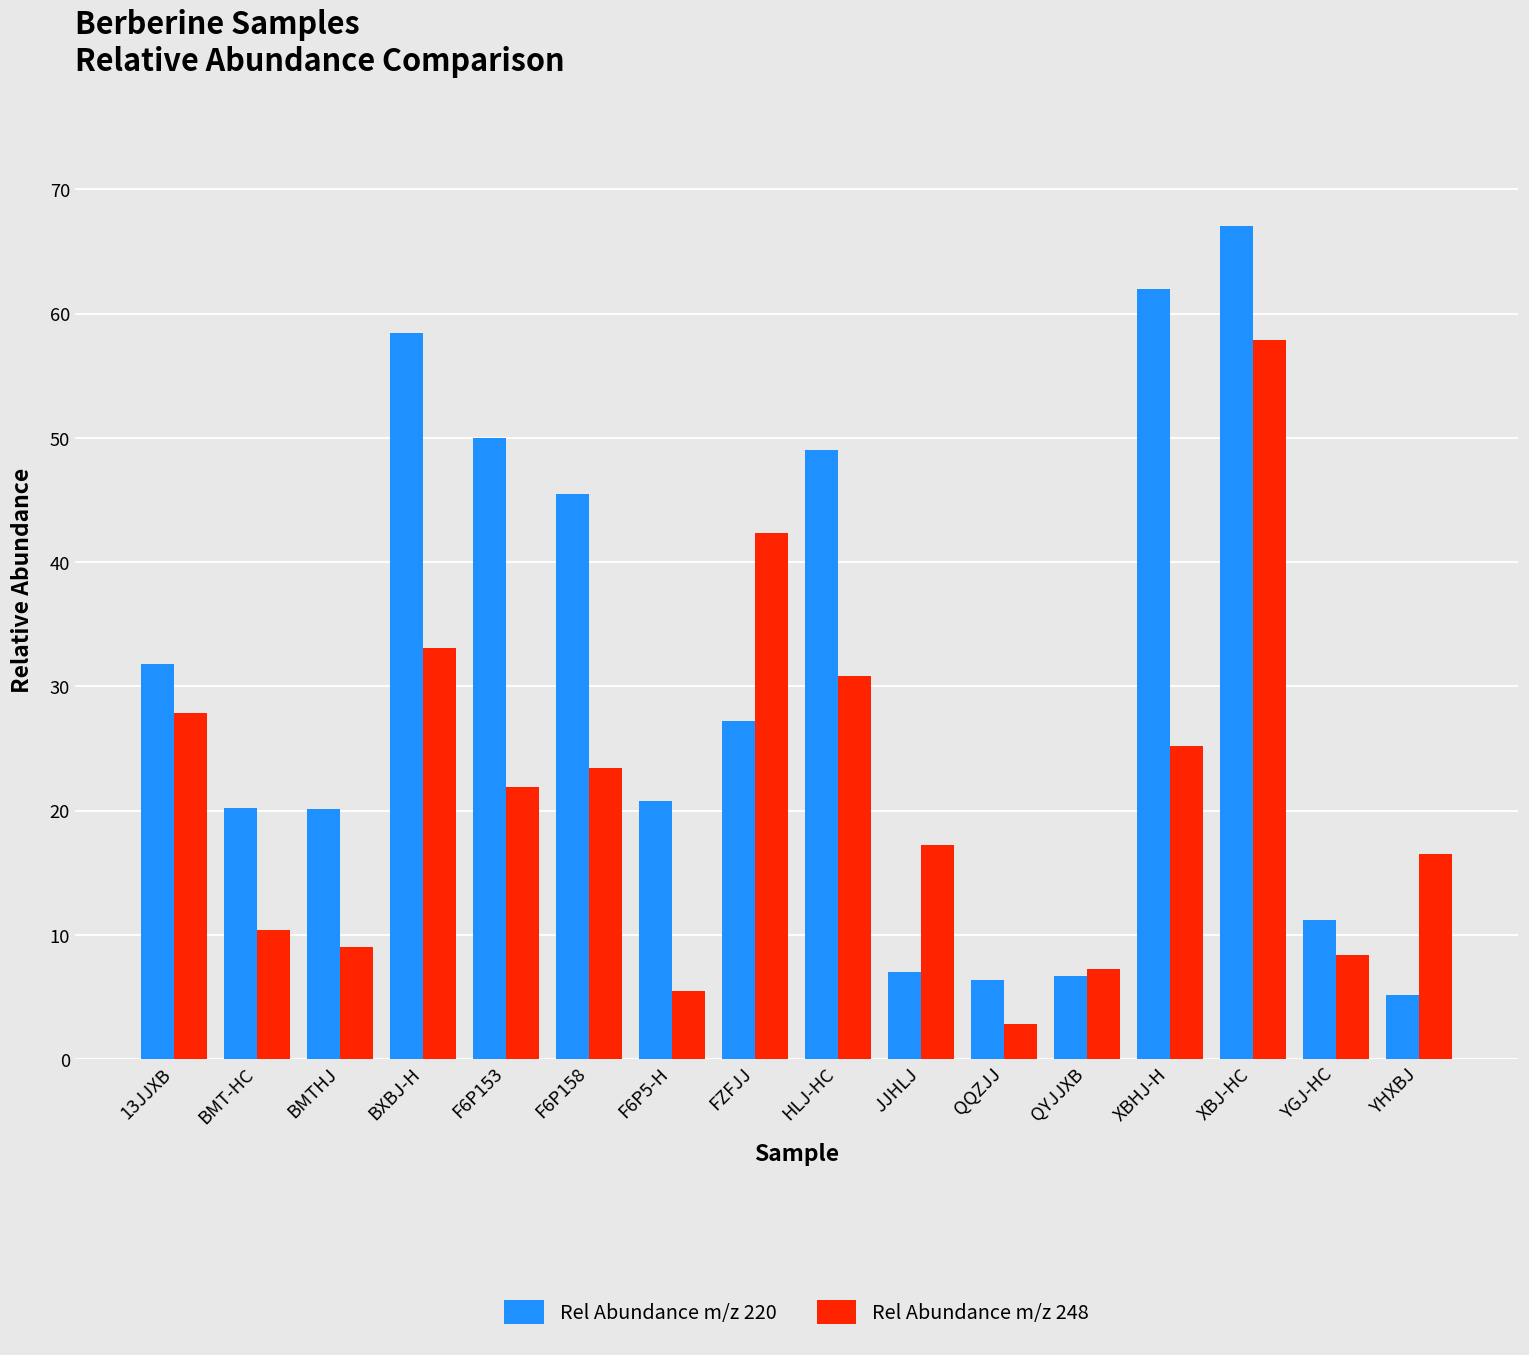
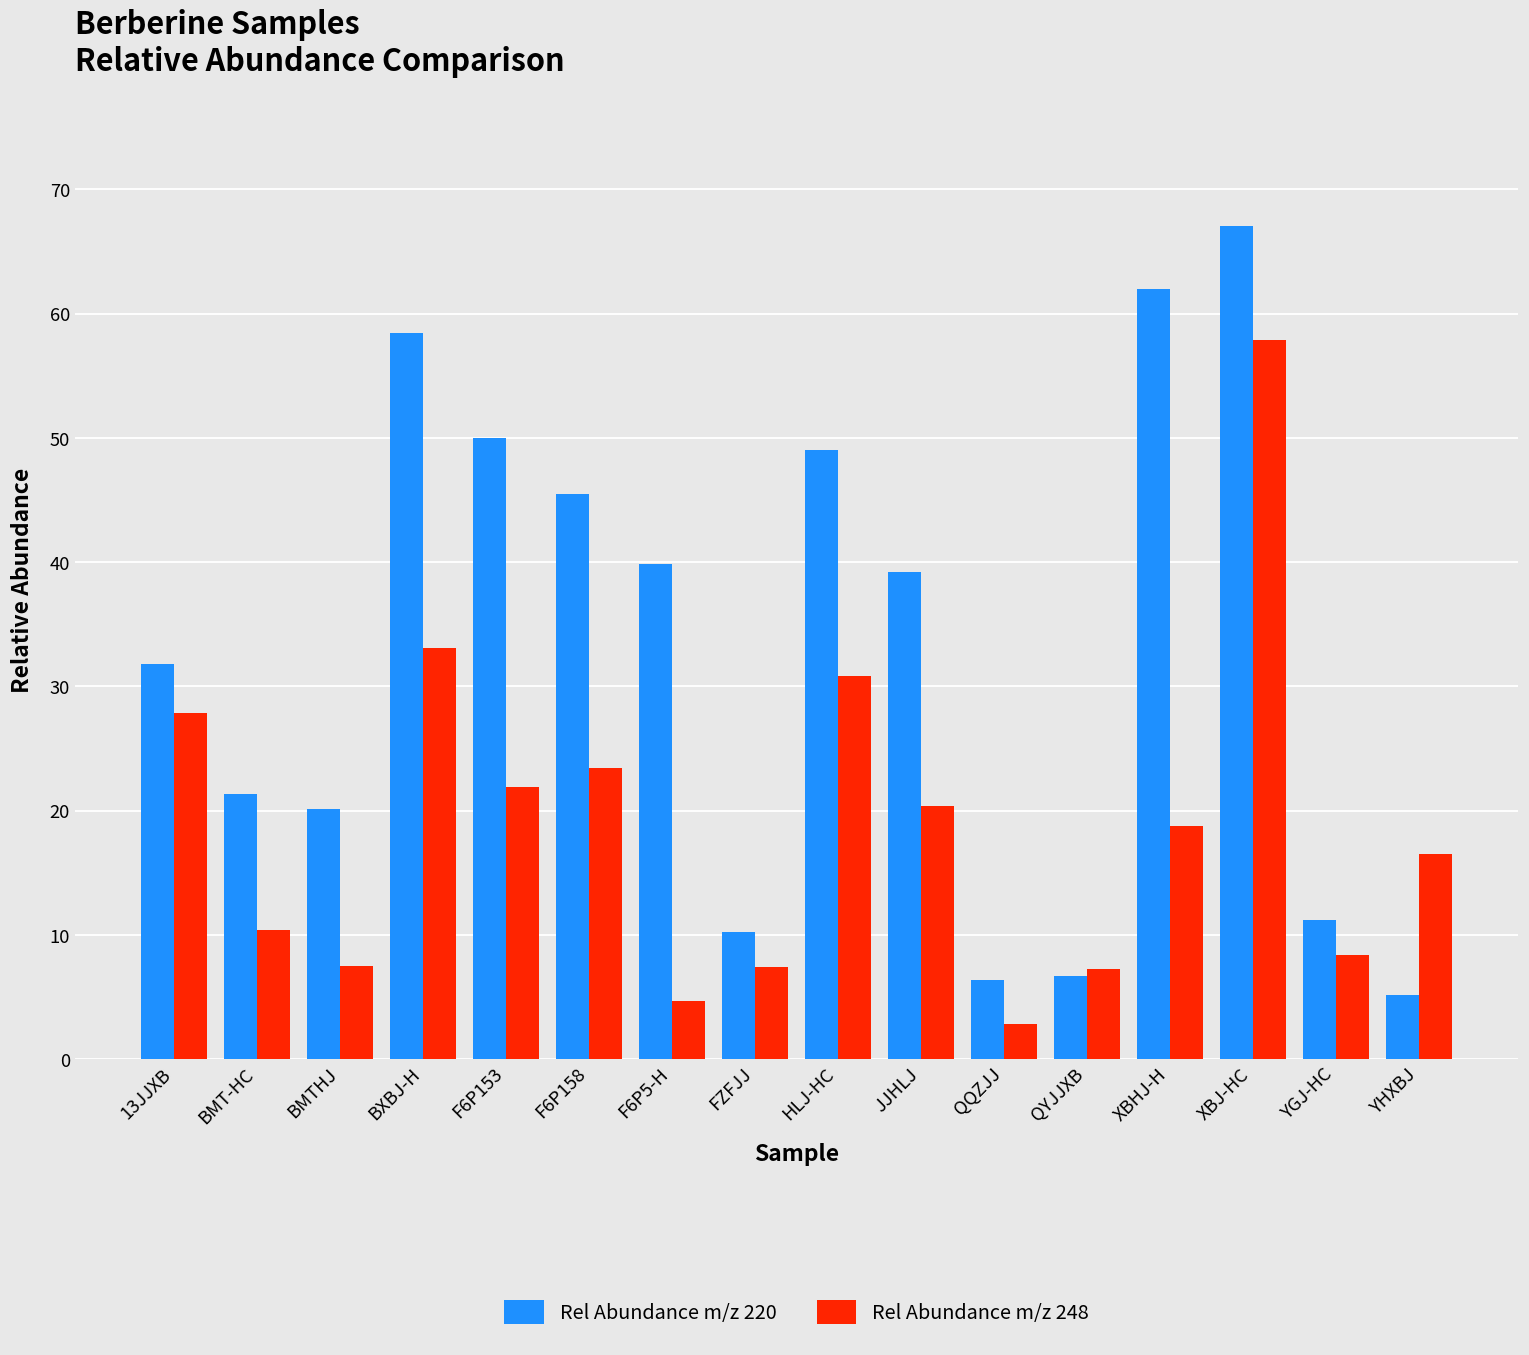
Rel Abundance m/z 220, BMT-HC: 20.2 -> 21.3
Rel Abundance m/z 248, BMTHJ: 9.0 -> 7.5
Rel Abundance m/z 220, F6P5-H: 20.7 -> 39.8
Rel Abundance m/z 248, F6P5-H: 5.5 -> 4.7
Rel Abundance m/z 220, FZFJJ: 27.2 -> 10.3
Rel Abundance m/z 248, FZFJJ: 42.4 -> 7.4
Rel Abundance m/z 220, JJHLJ: 7.0 -> 39.2
Rel Abundance m/z 248, JJHLJ: 17.2 -> 20.4
Rel Abundance m/z 248, XBHJ-H: 25.2 -> 18.7
